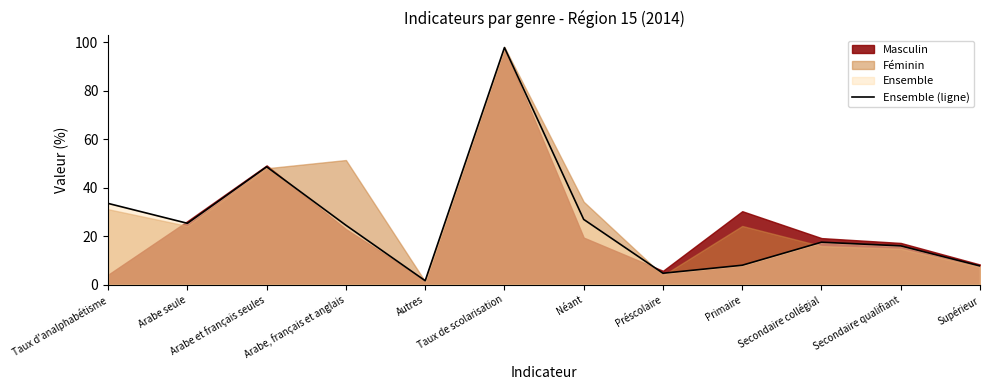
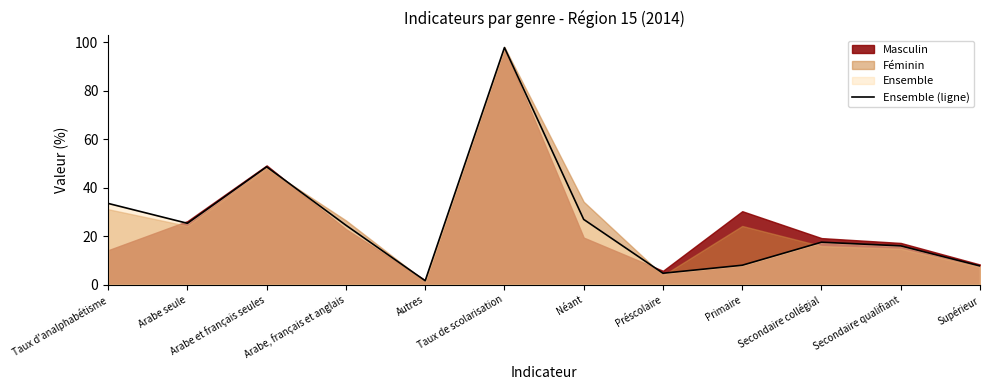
Masculin, Taux d'analphabétisme: 4 -> 14
Féminin, Arabe, français et anglais: 51 -> 27
